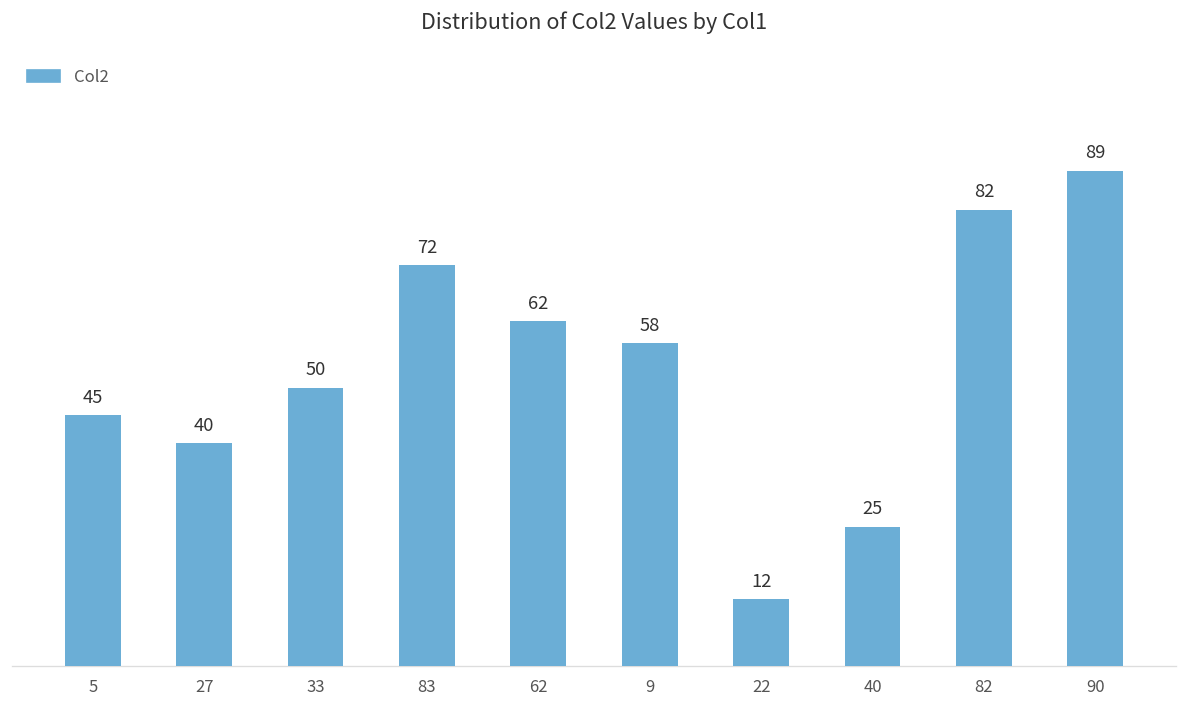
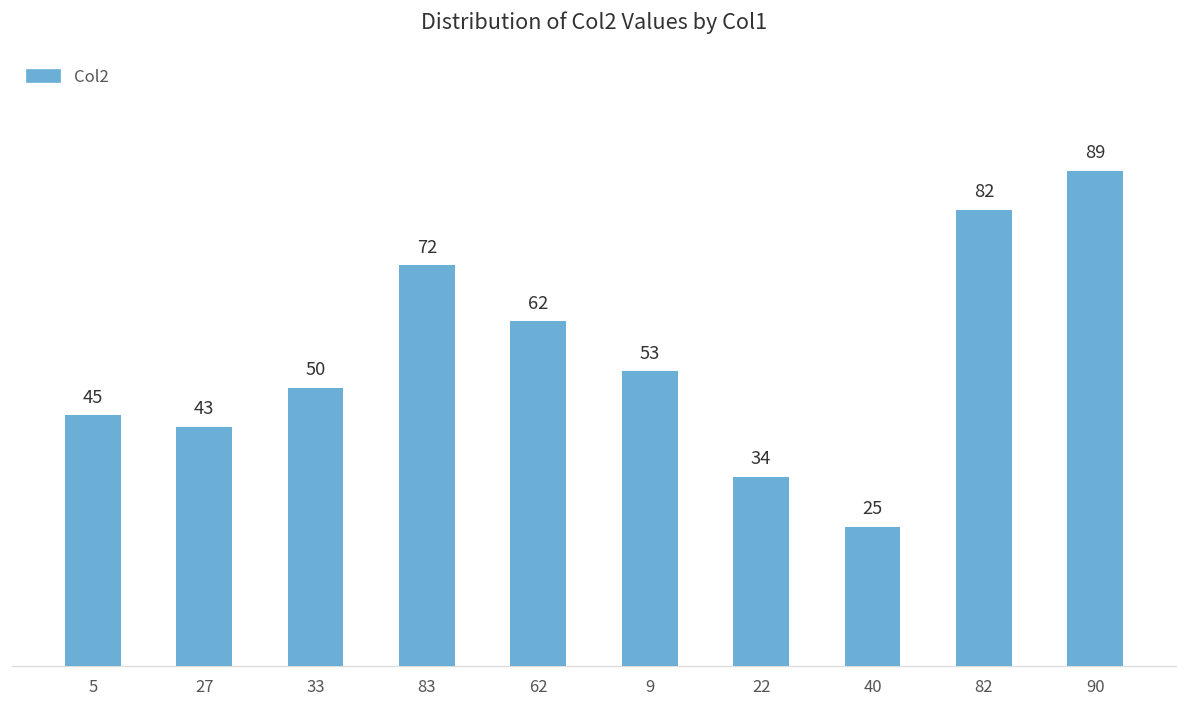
27: 40 -> 43
9: 58 -> 53
22: 12 -> 34
